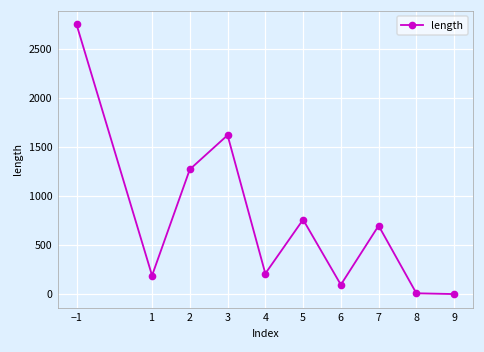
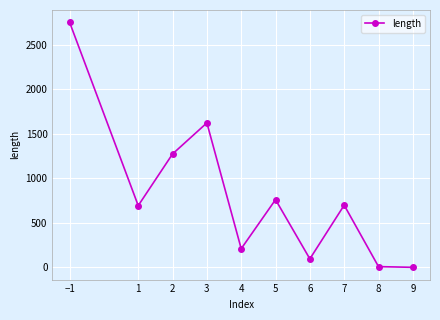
1: 200 -> 700
